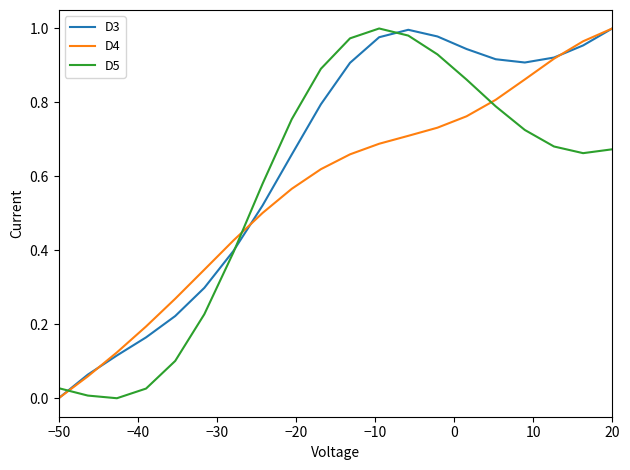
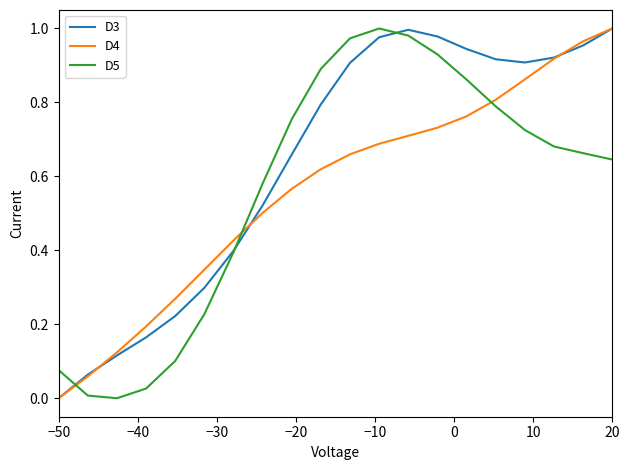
D5, −50: 0.03 -> 0.08
D5, 20: 0.67 -> 0.65
